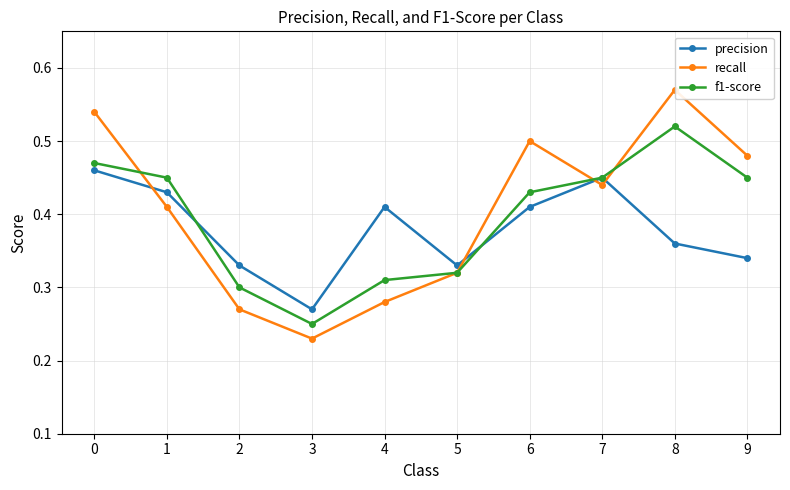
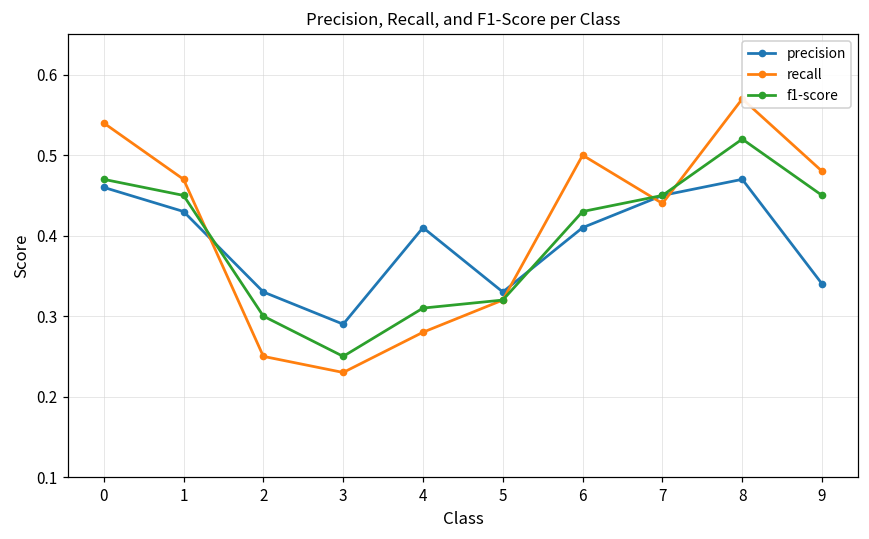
recall, 1: 0.41 -> 0.47
recall, 2: 0.27 -> 0.25
precision, 3: 0.27 -> 0.29
precision, 8: 0.36 -> 0.47
